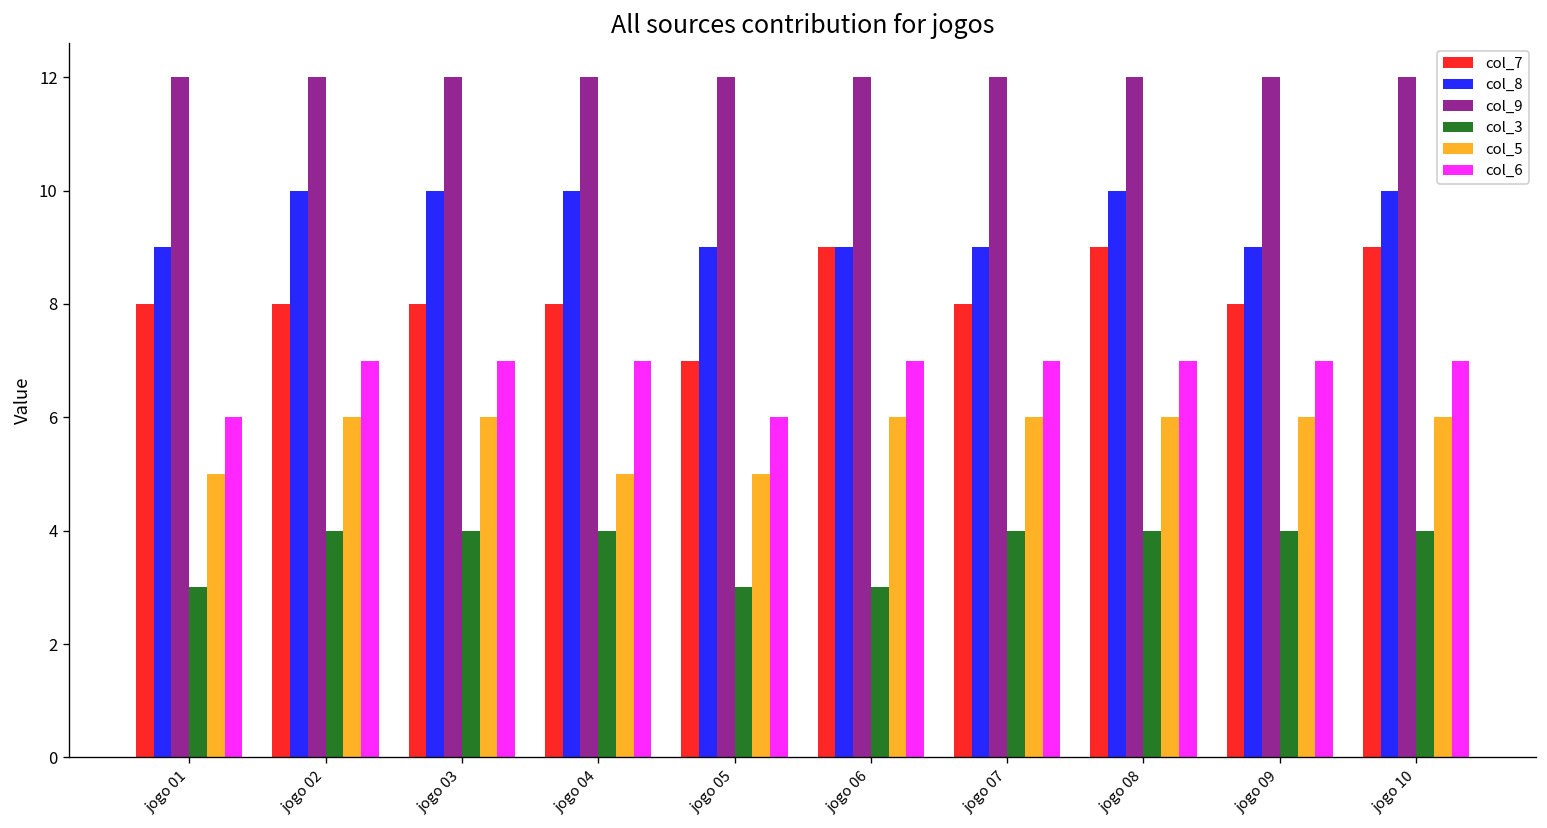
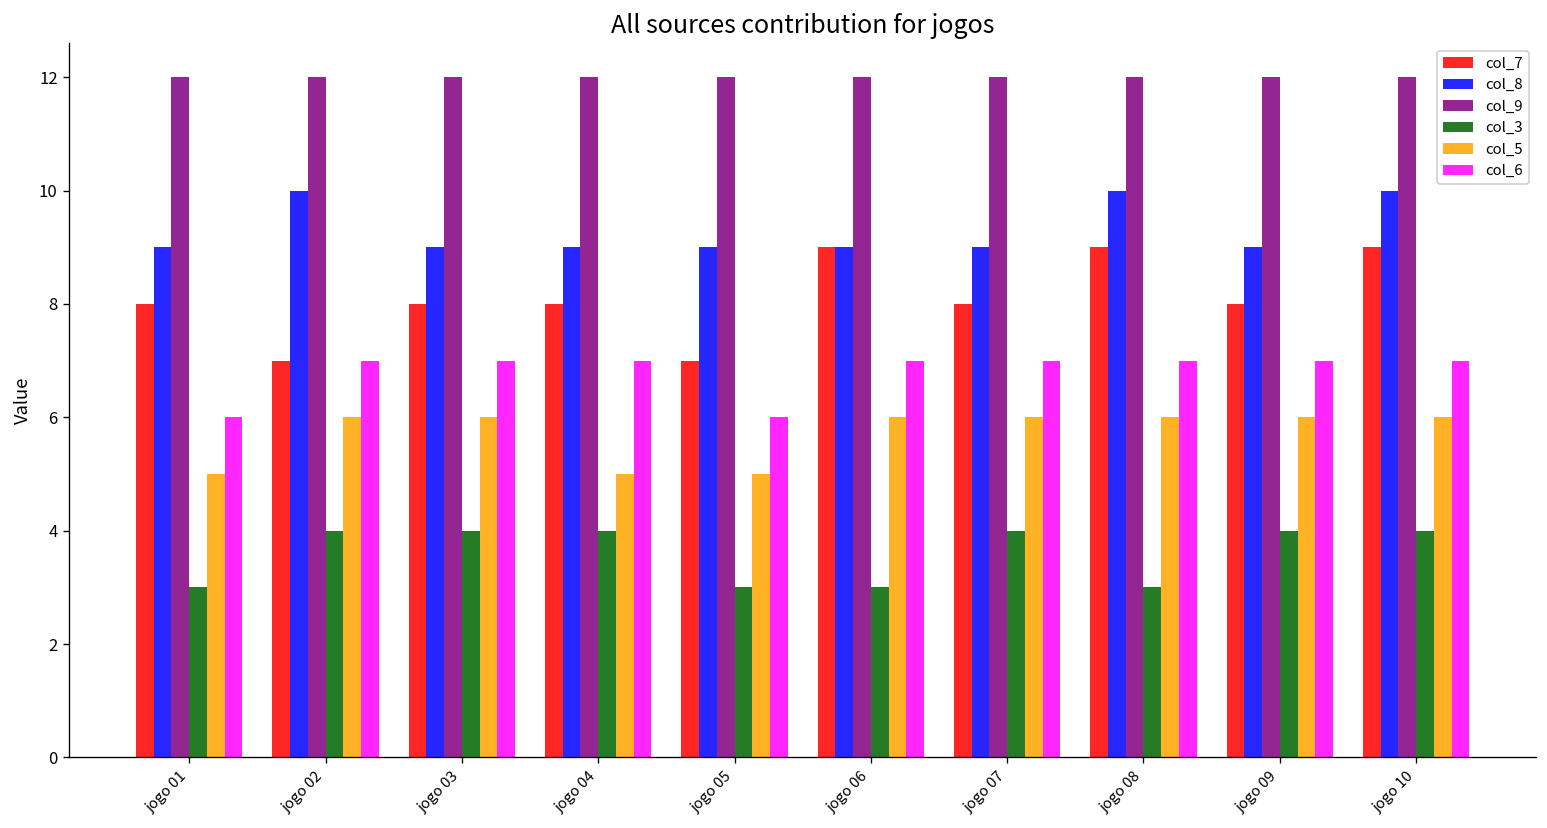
col_7, jogo 02: 8 -> 7
col_8, jogo 03: 10 -> 9
col_8, jogo 04: 10 -> 9
col_3, jogo 08: 4 -> 3
